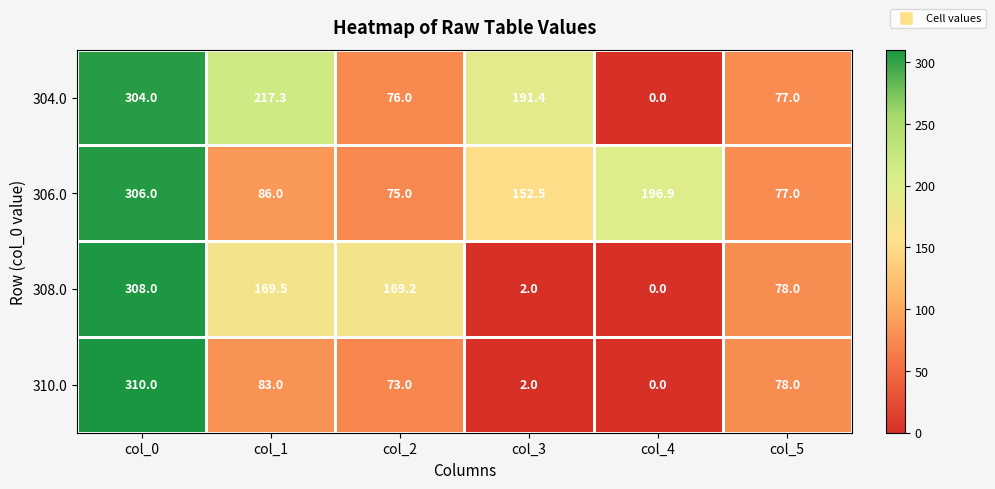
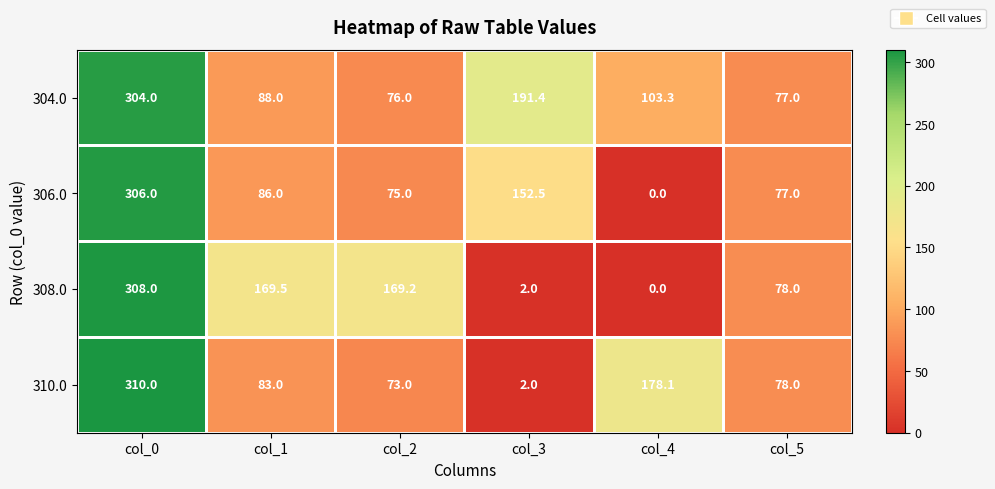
304.0, col_1: 217.3 -> 88.0
304.0, col_4: 0.0 -> 103.3
306.0, col_4: 196.9 -> 0.0
310.0, col_4: 0.0 -> 178.1
